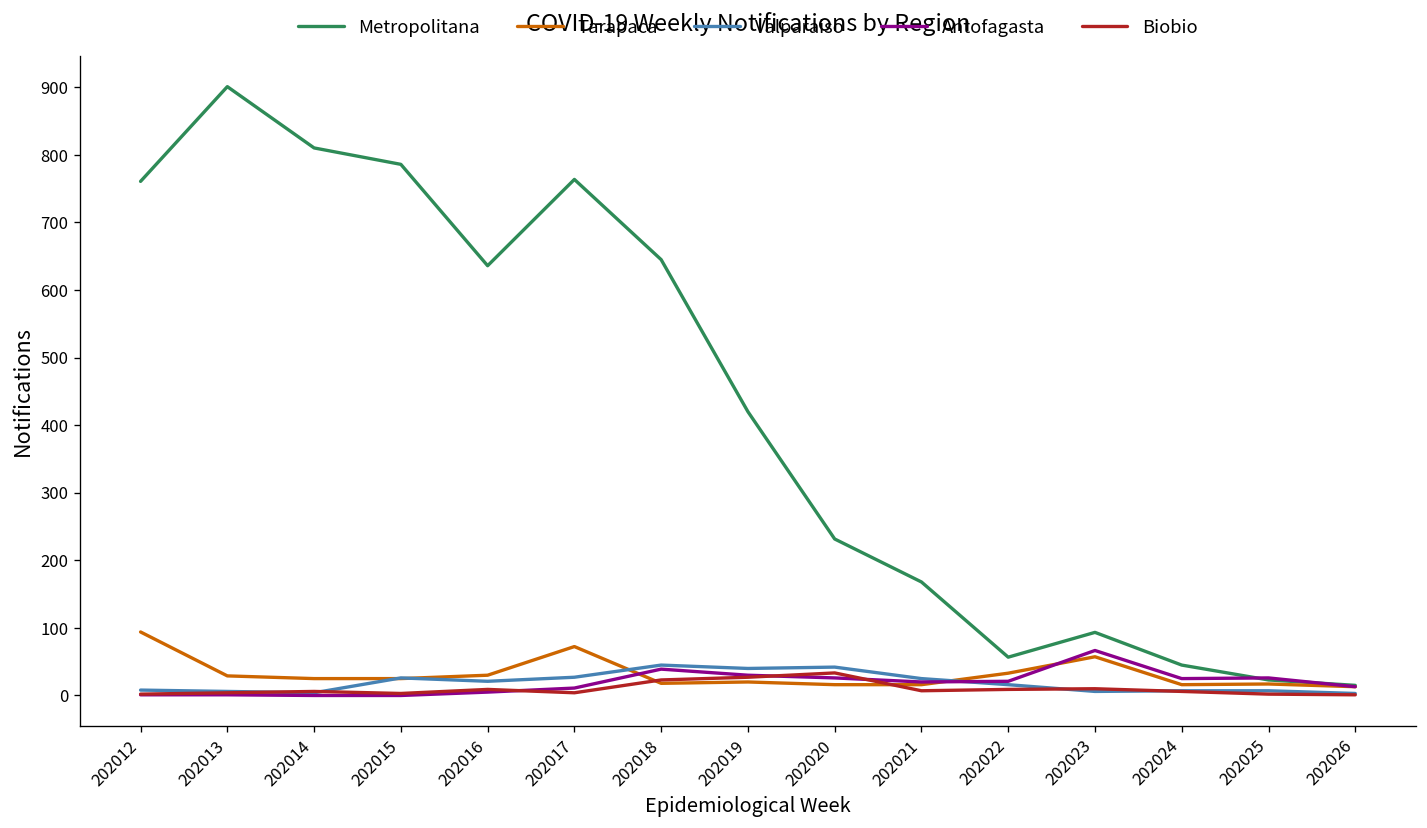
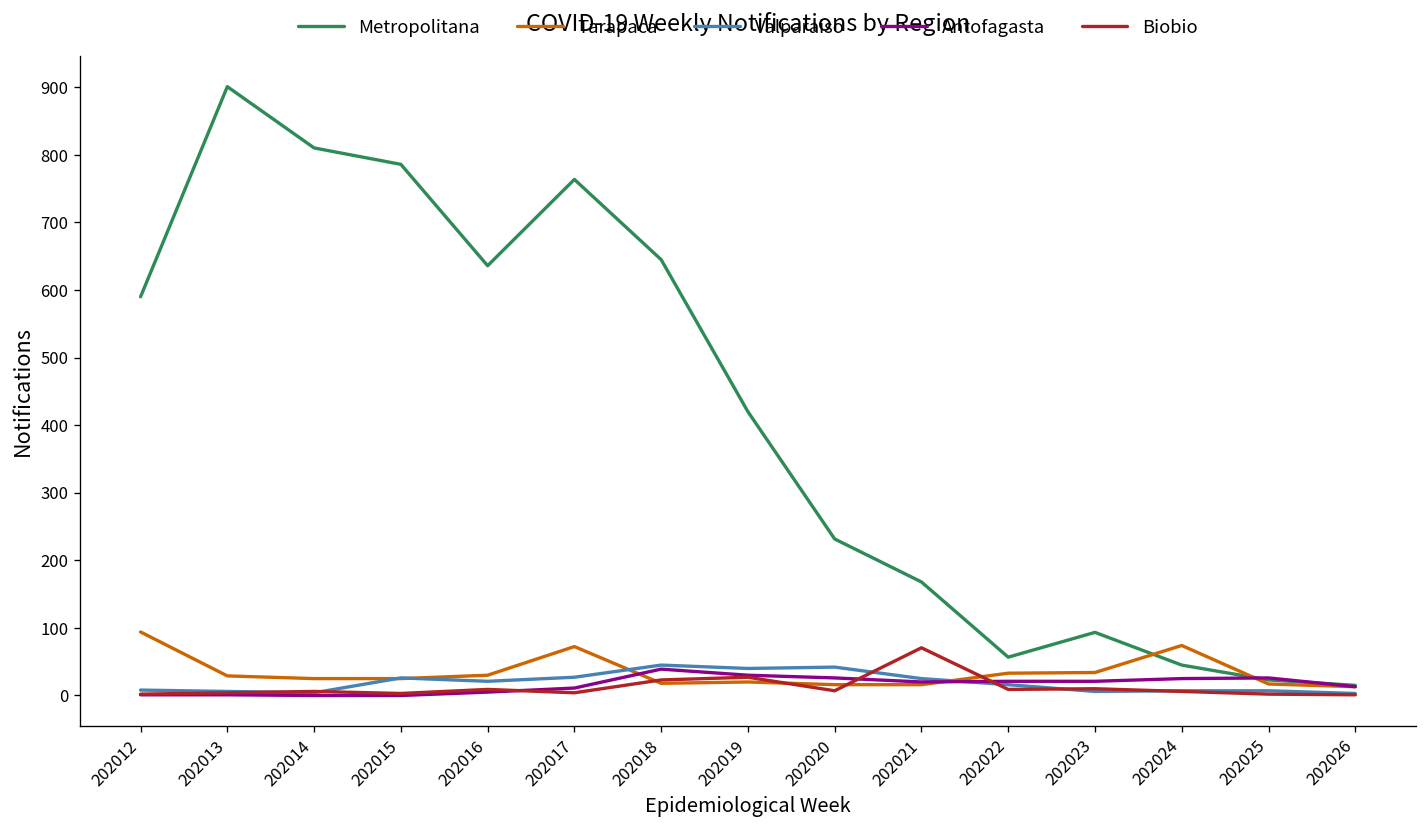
Metropolitana, 202012: 760 -> 590
Biobio, 202020: 30 -> 10
Biobio, 202021: 10 -> 70
Tarapaca, 202023: 60 -> 30
Antofagasta, 202023: 70 -> 20
Tarapaca, 202024: 20 -> 70
